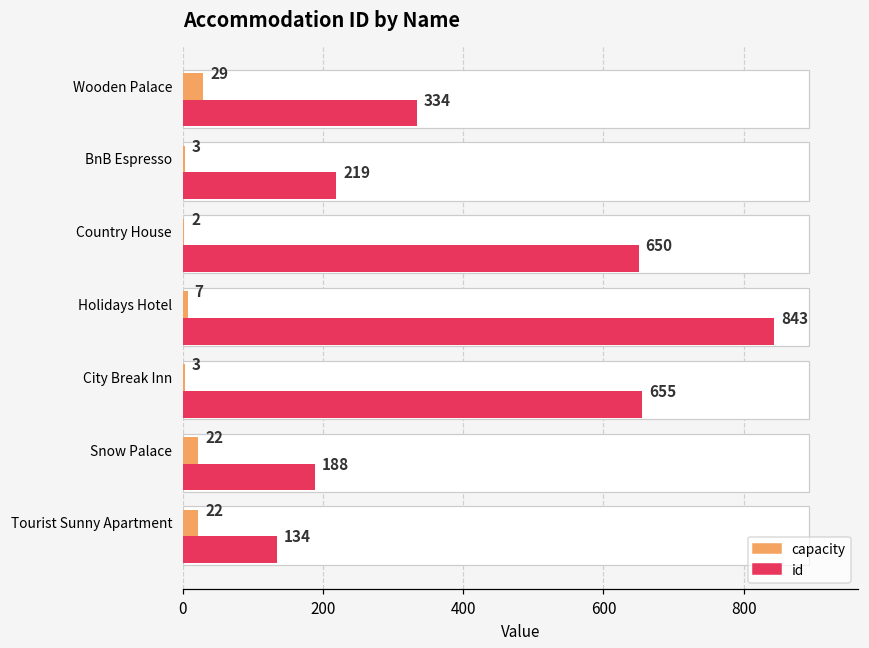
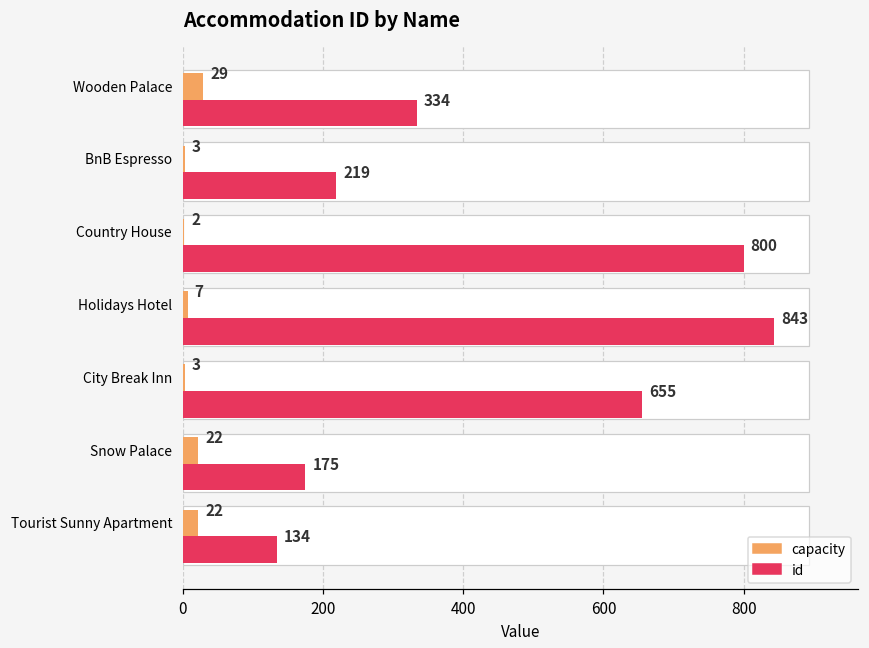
id, Country House: 650 -> 800
id, Snow Palace: 188 -> 175
